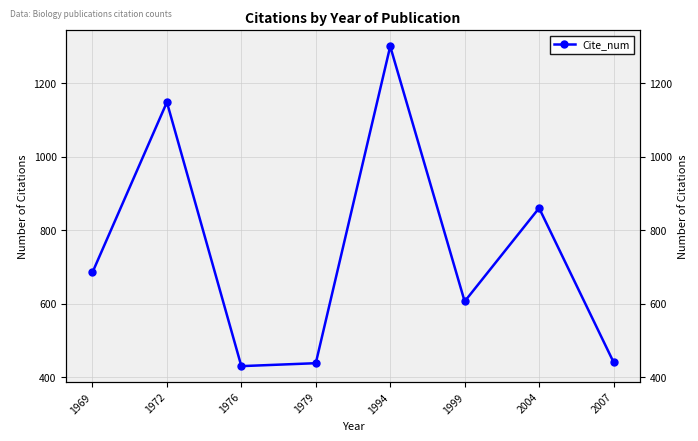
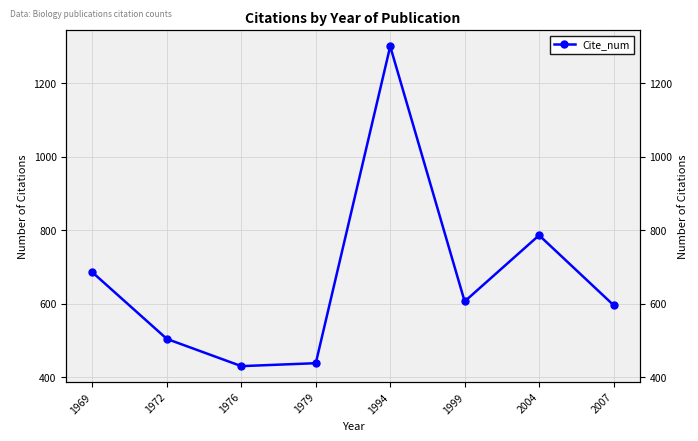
1972: 1150 -> 500
2004: 860 -> 790
2007: 440 -> 600
